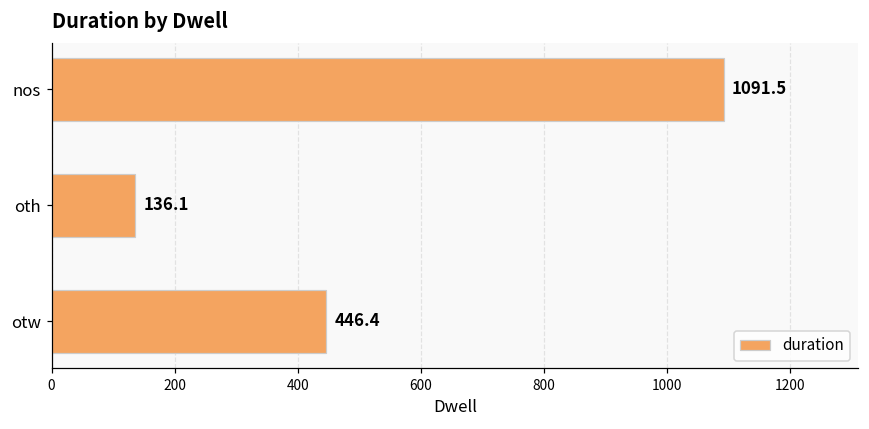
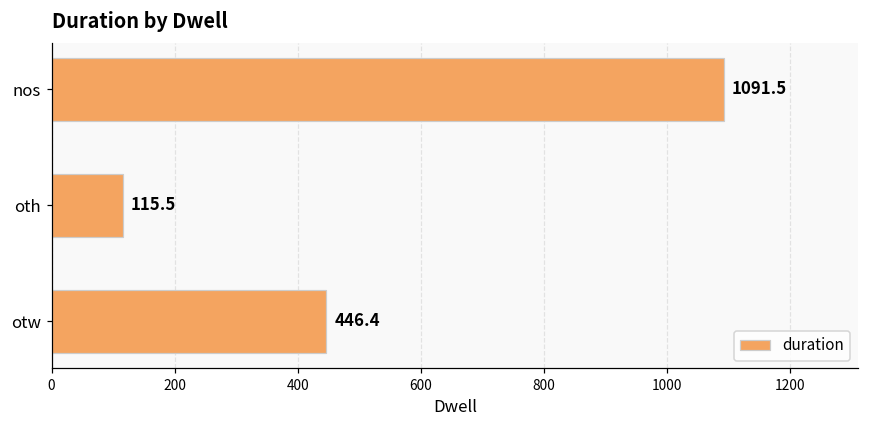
oth: 136.1 -> 115.5
